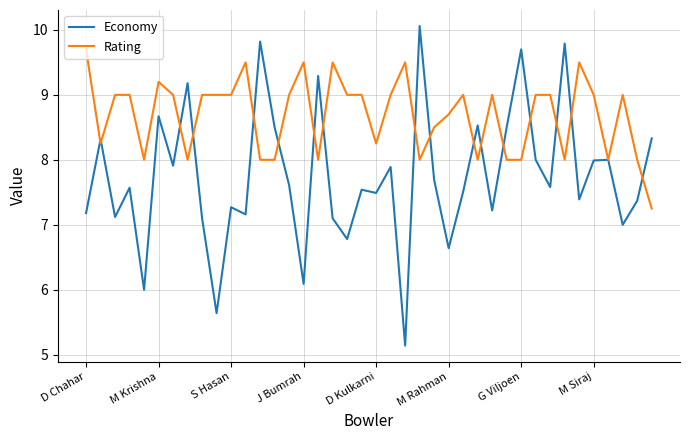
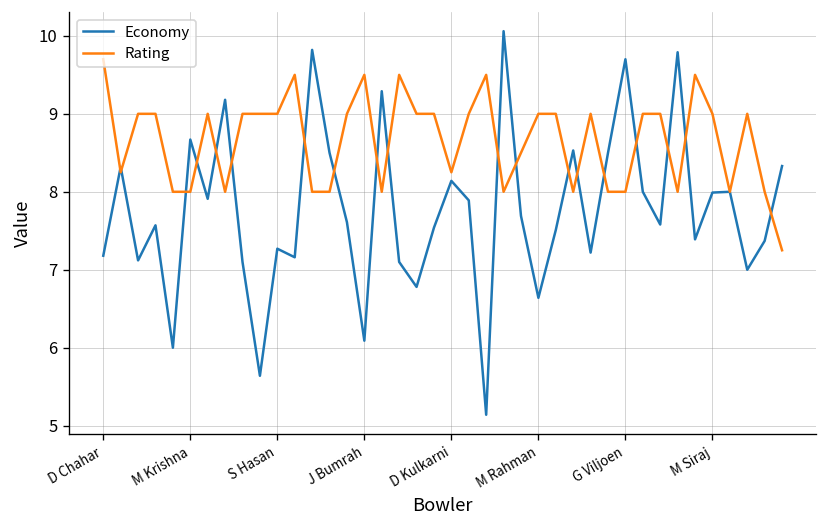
Rating, M Krishna: 9.2 -> 8.0
Economy, D Kulkarni: 7.5 -> 8.1
Rating, M Rahman: 8.7 -> 9.0
